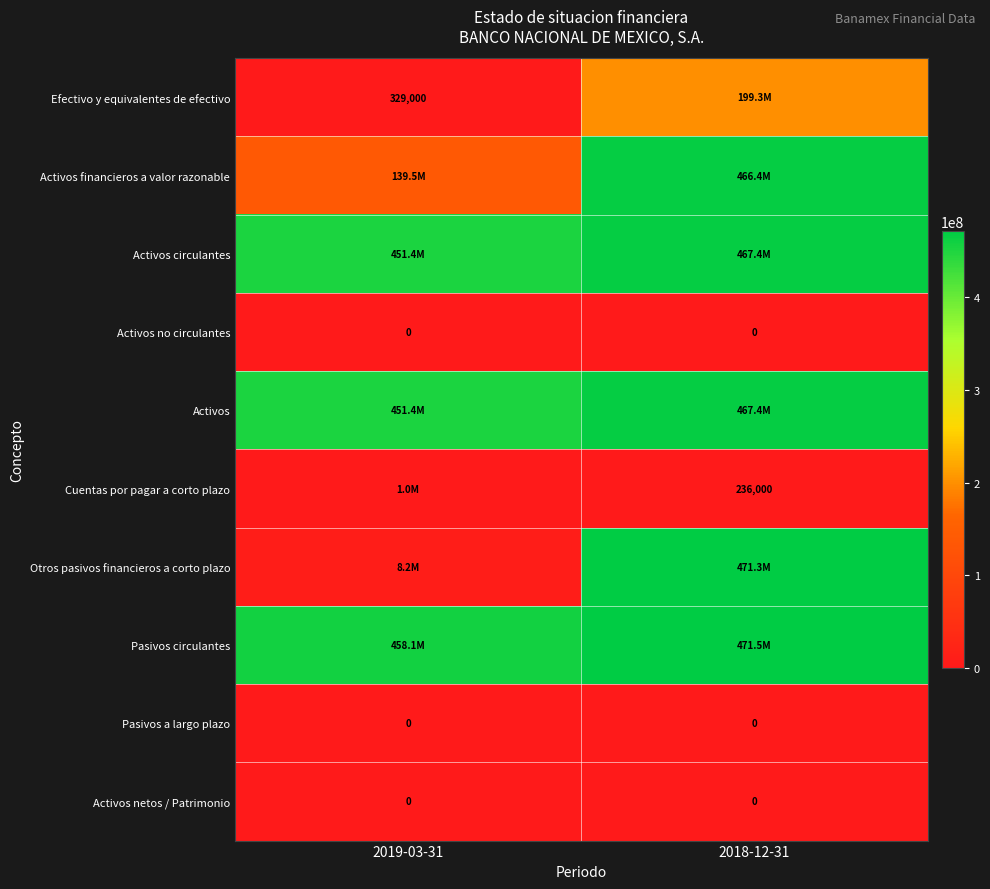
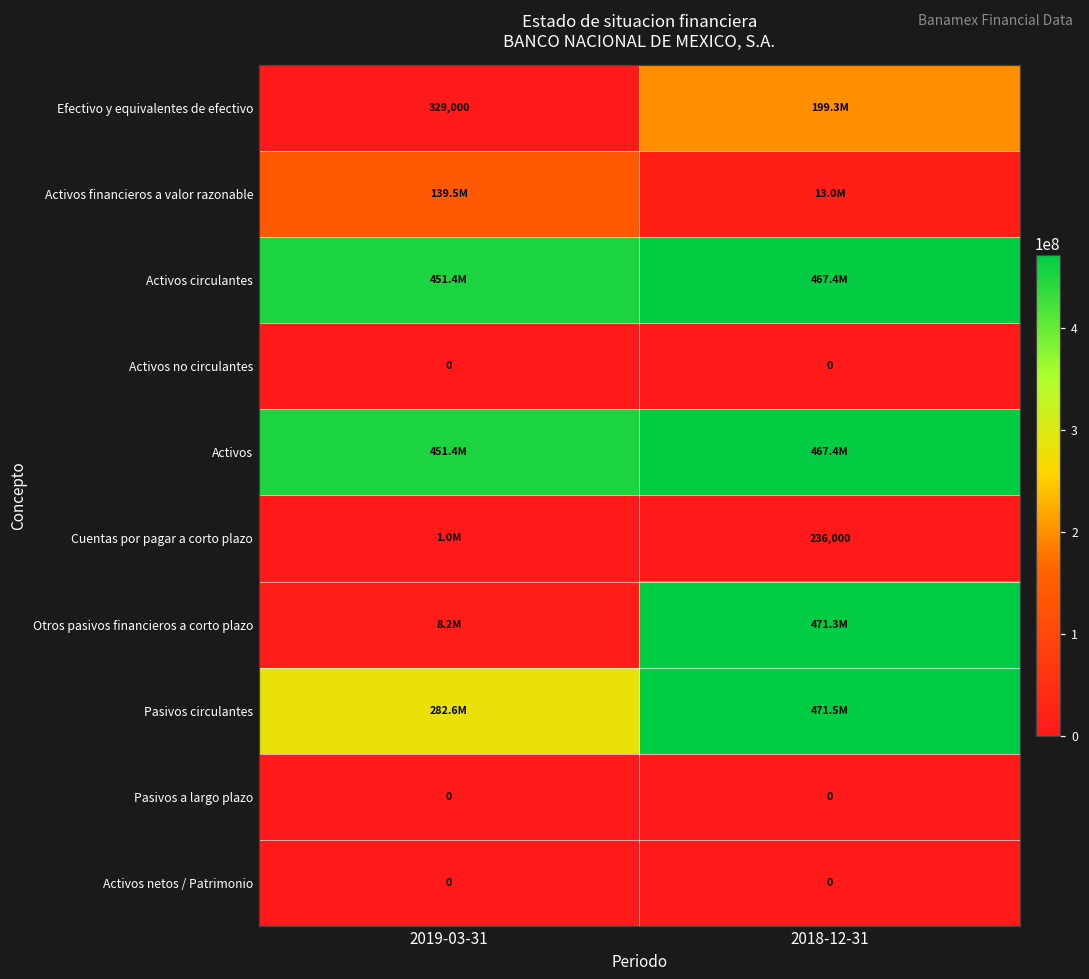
Activos financieros a valor razonable, 2018-12-31: 466.4M -> 13.0M
Pasivos circulantes, 2019-03-31: 458.1M -> 282.6M
